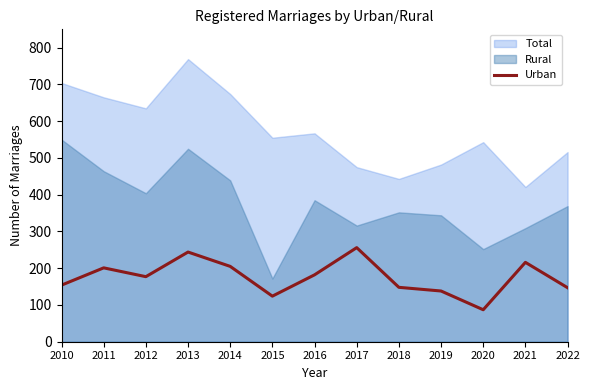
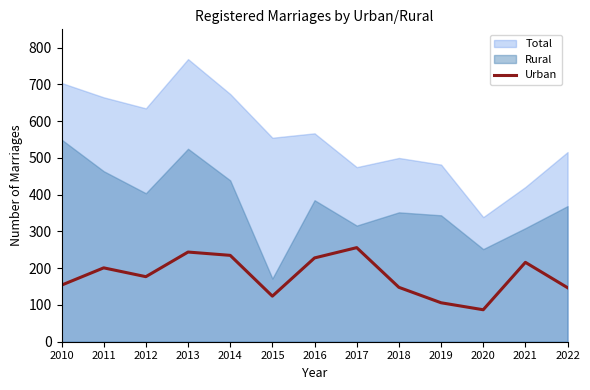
Urban, 2014: 210 -> 240
Urban, 2016: 180 -> 230
Total, 2018: 440 -> 500
Urban, 2019: 140 -> 110
Total, 2020: 540 -> 340
